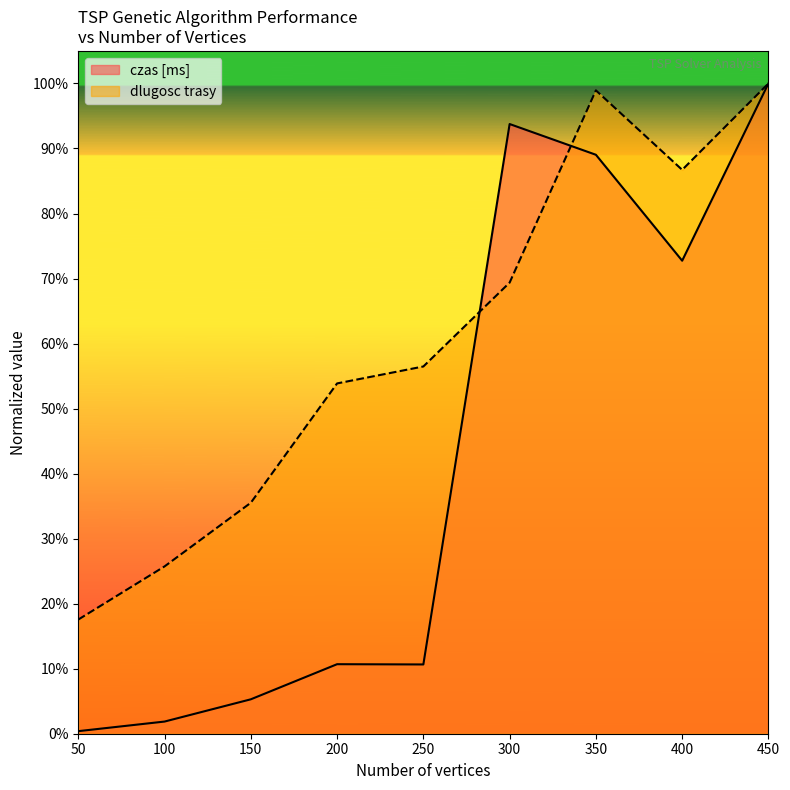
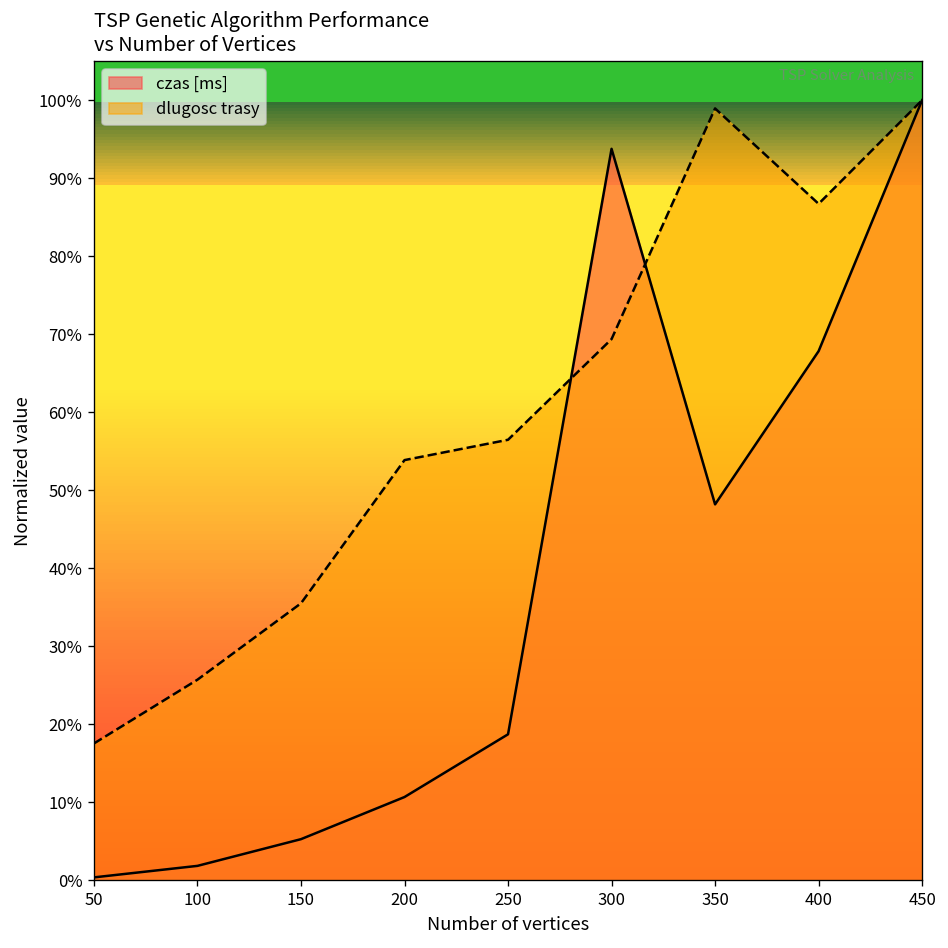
czas [ms], 250: 11% -> 19%
czas [ms], 350: 89% -> 48%
czas [ms], 400: 73% -> 68%
